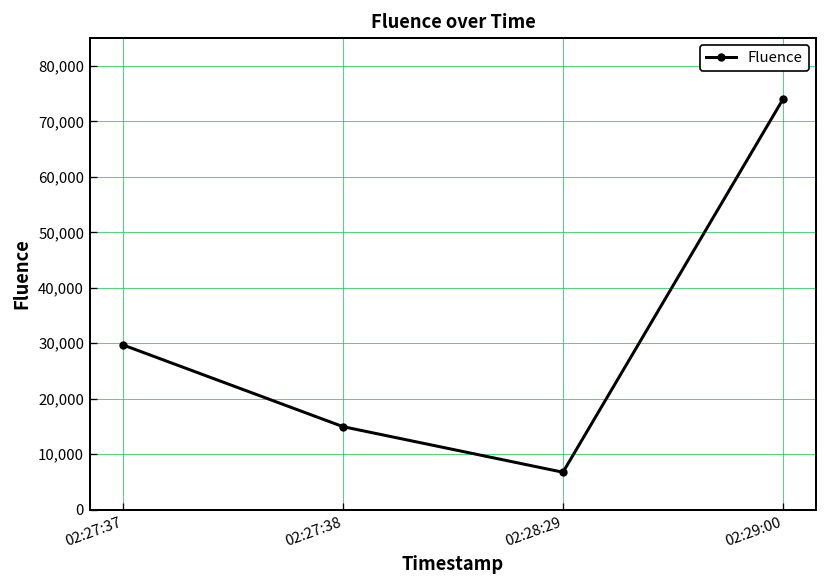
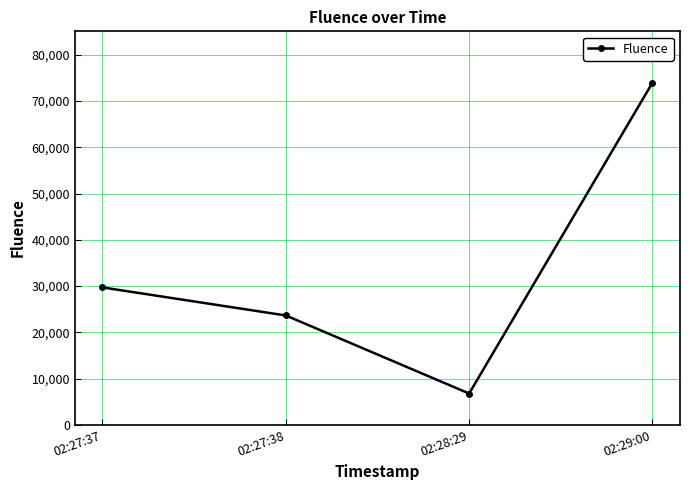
02:27:38: 15,000 -> 24,000
